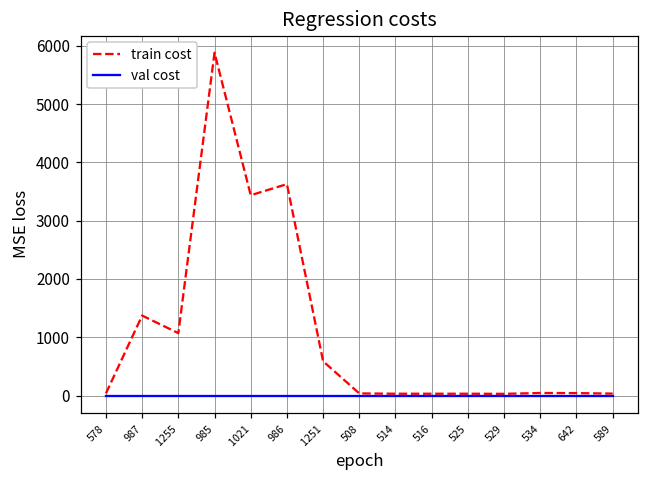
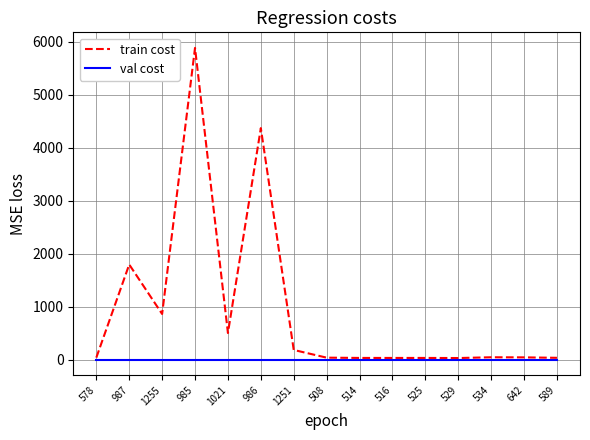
train cost, 987: 1400 -> 1800
train cost, 1255: 1100 -> 900
train cost, 1021: 3400 -> 500
train cost, 986: 3600 -> 4400
train cost, 1251: 600 -> 200
